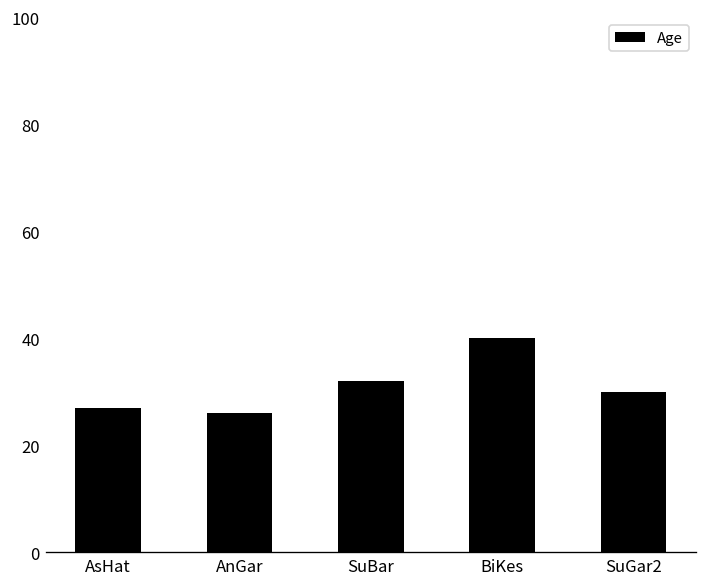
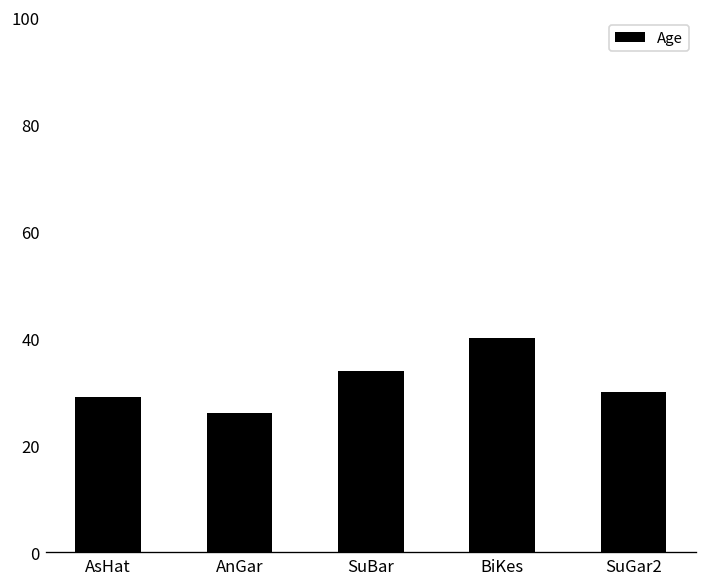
AsHat: 27 -> 29
SuBar: 32 -> 34
